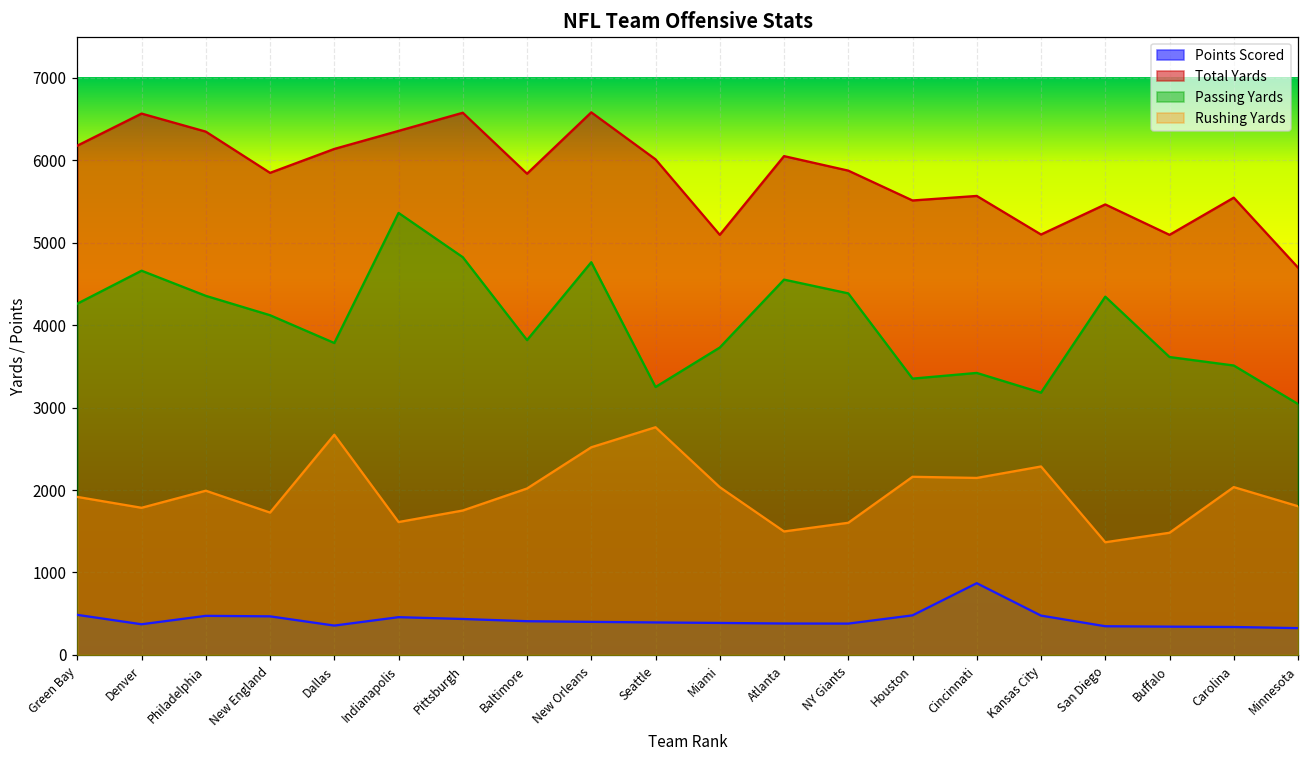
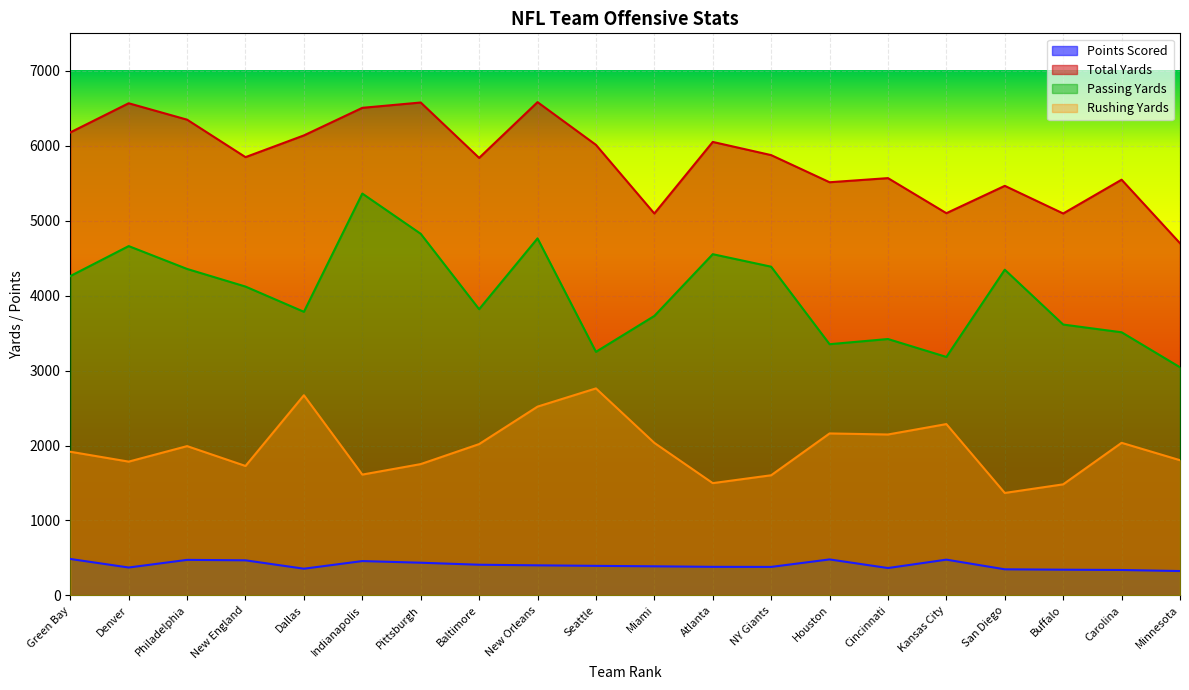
Total Yards, Indianapolis: 6400 -> 6500
Points Scored, Cincinnati: 900 -> 400
